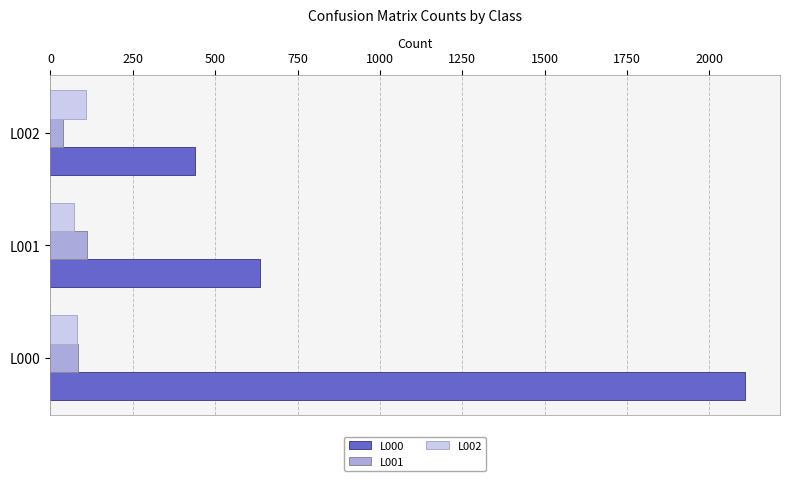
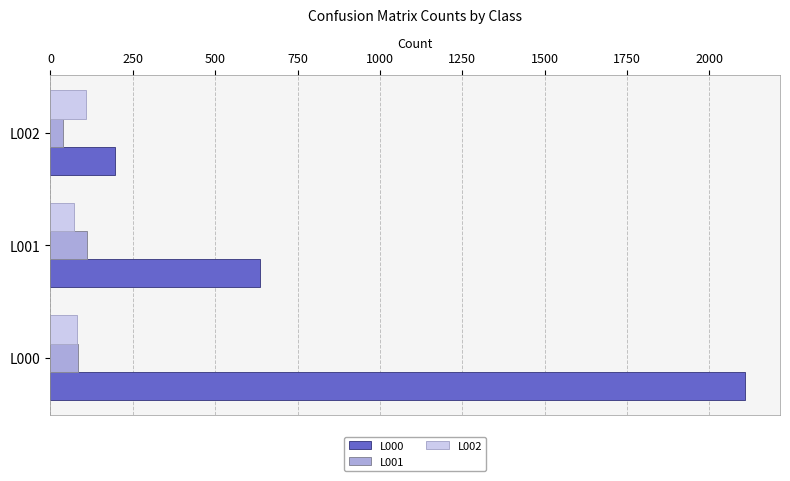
L000, L002: 440 -> 200
